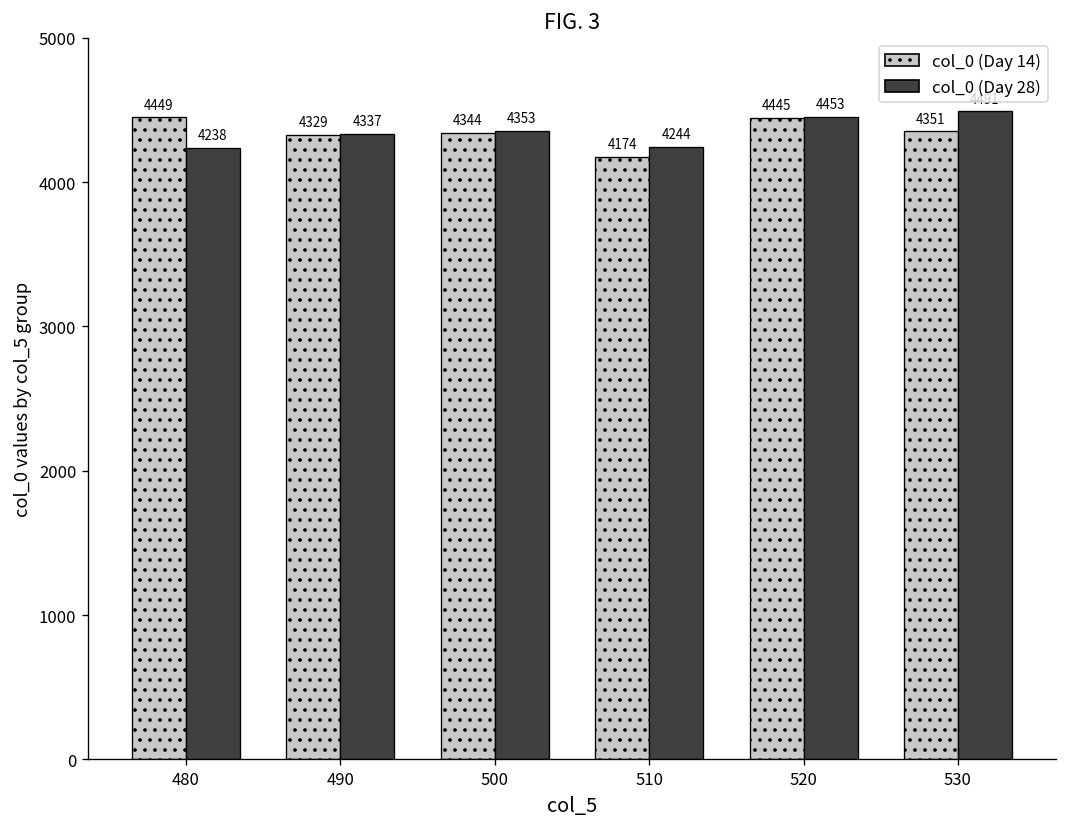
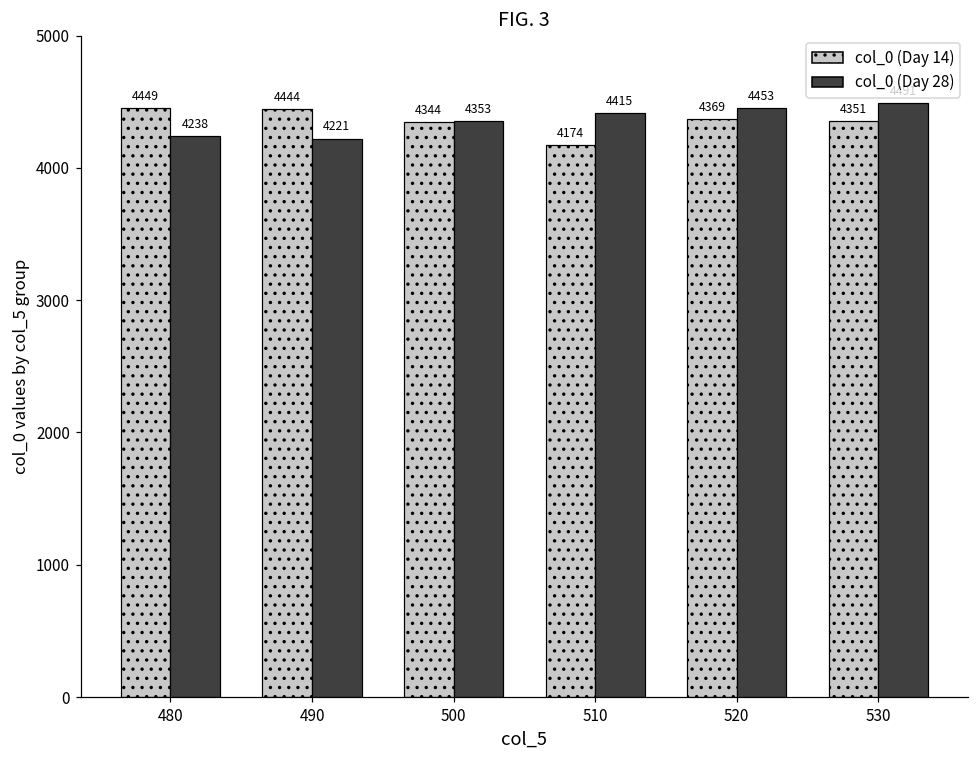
col_0 (Day 14), 490: 4329 -> 4444
col_0 (Day 28), 490: 4337 -> 4221
col_0 (Day 28), 510: 4244 -> 4415
col_0 (Day 14), 520: 4445 -> 4369
